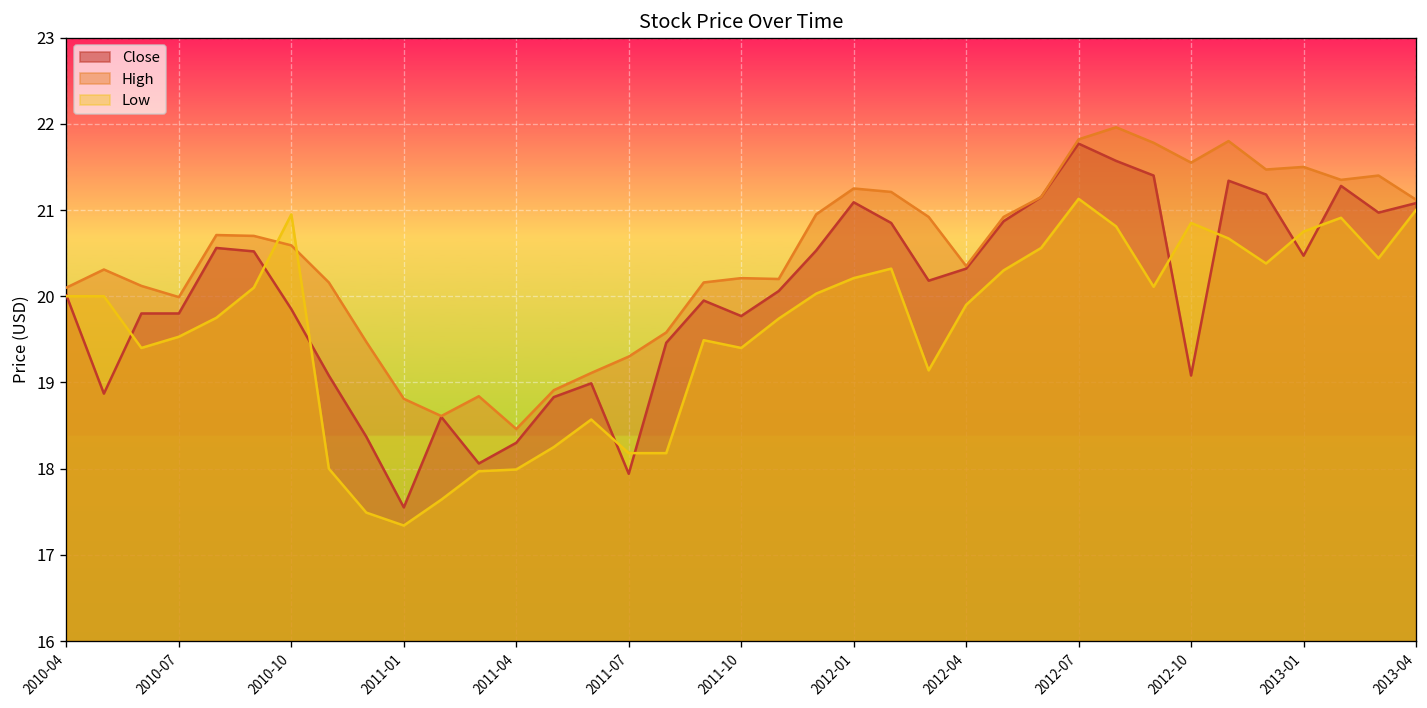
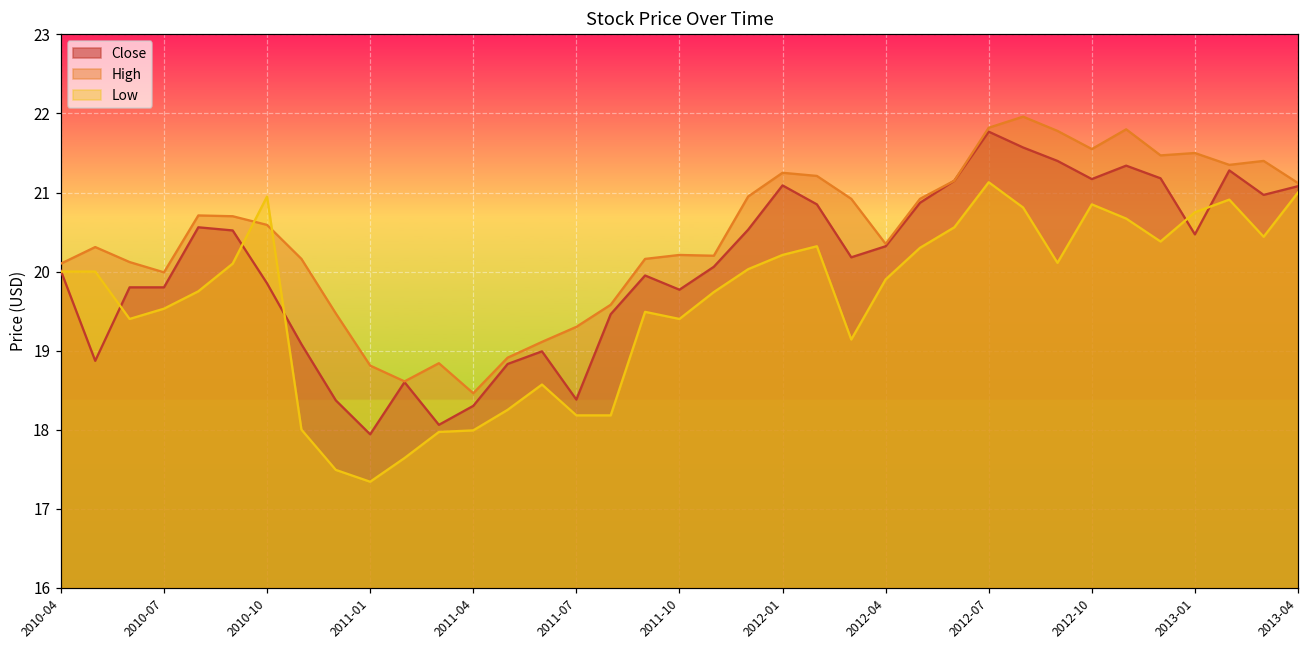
Close, 2011-01: 17.6 -> 17.9
Close, 2011-07: 17.9 -> 18.4
Close, 2012-10: 19.1 -> 21.2
